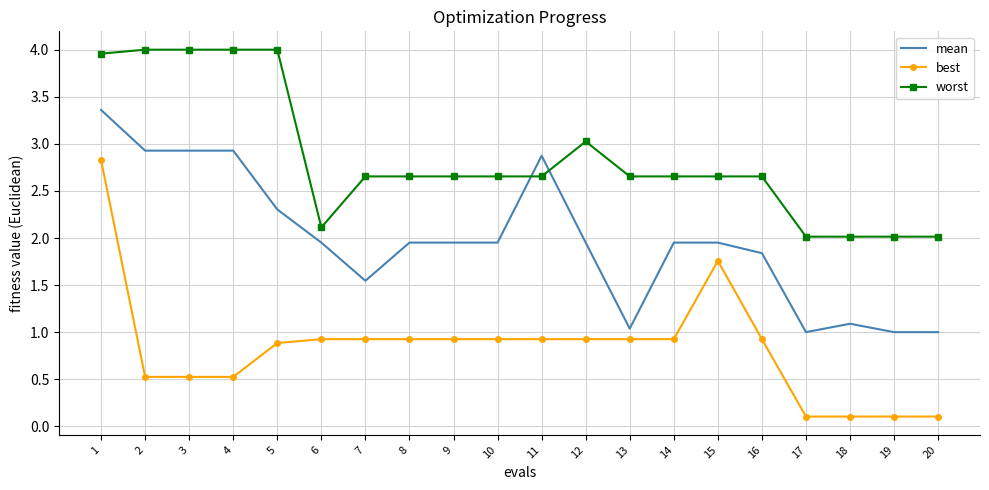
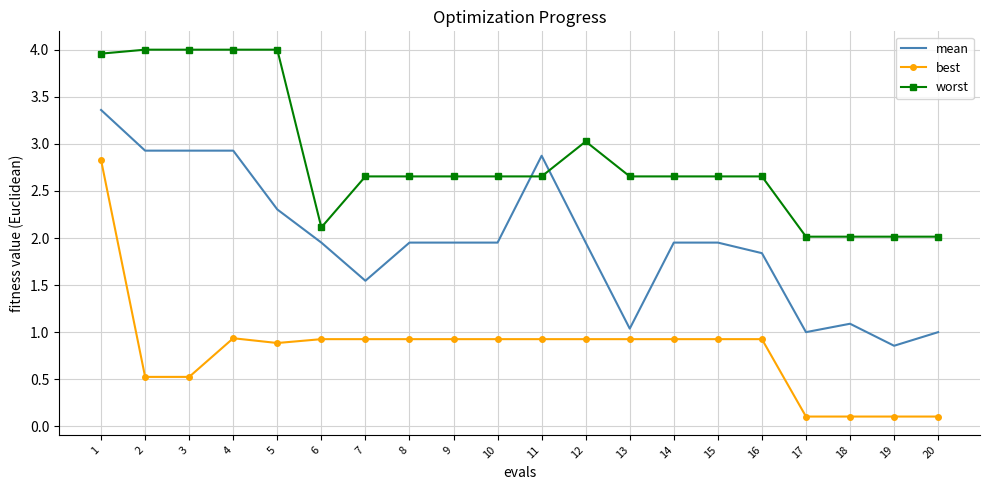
best, 4: 0.5 -> 0.9
best, 15: 1.8 -> 0.9
mean, 19: 1.0 -> 0.9
